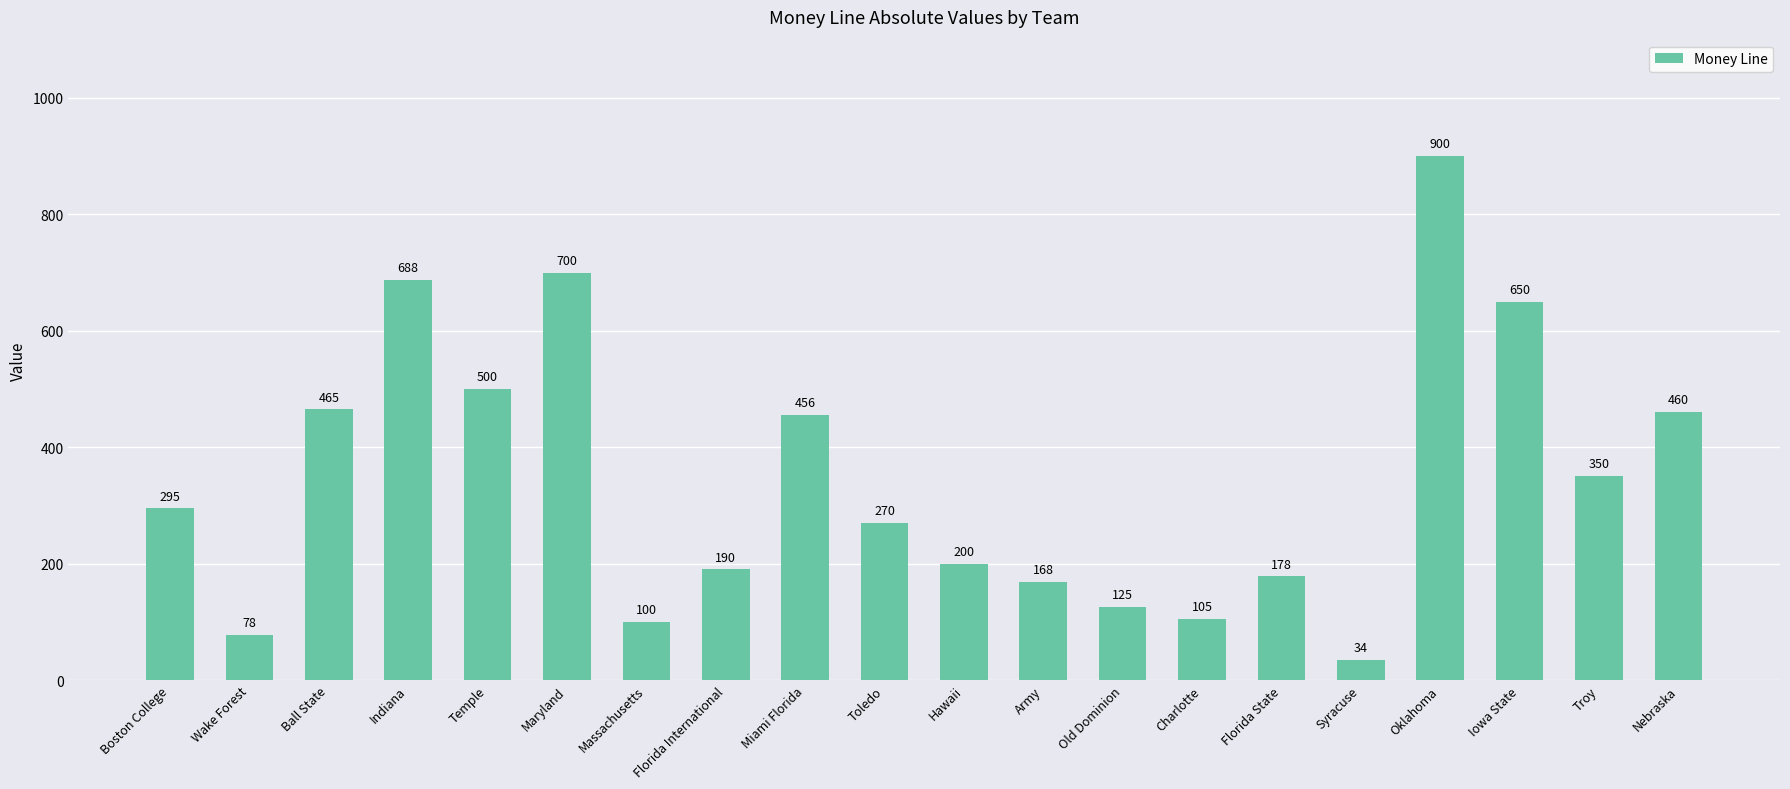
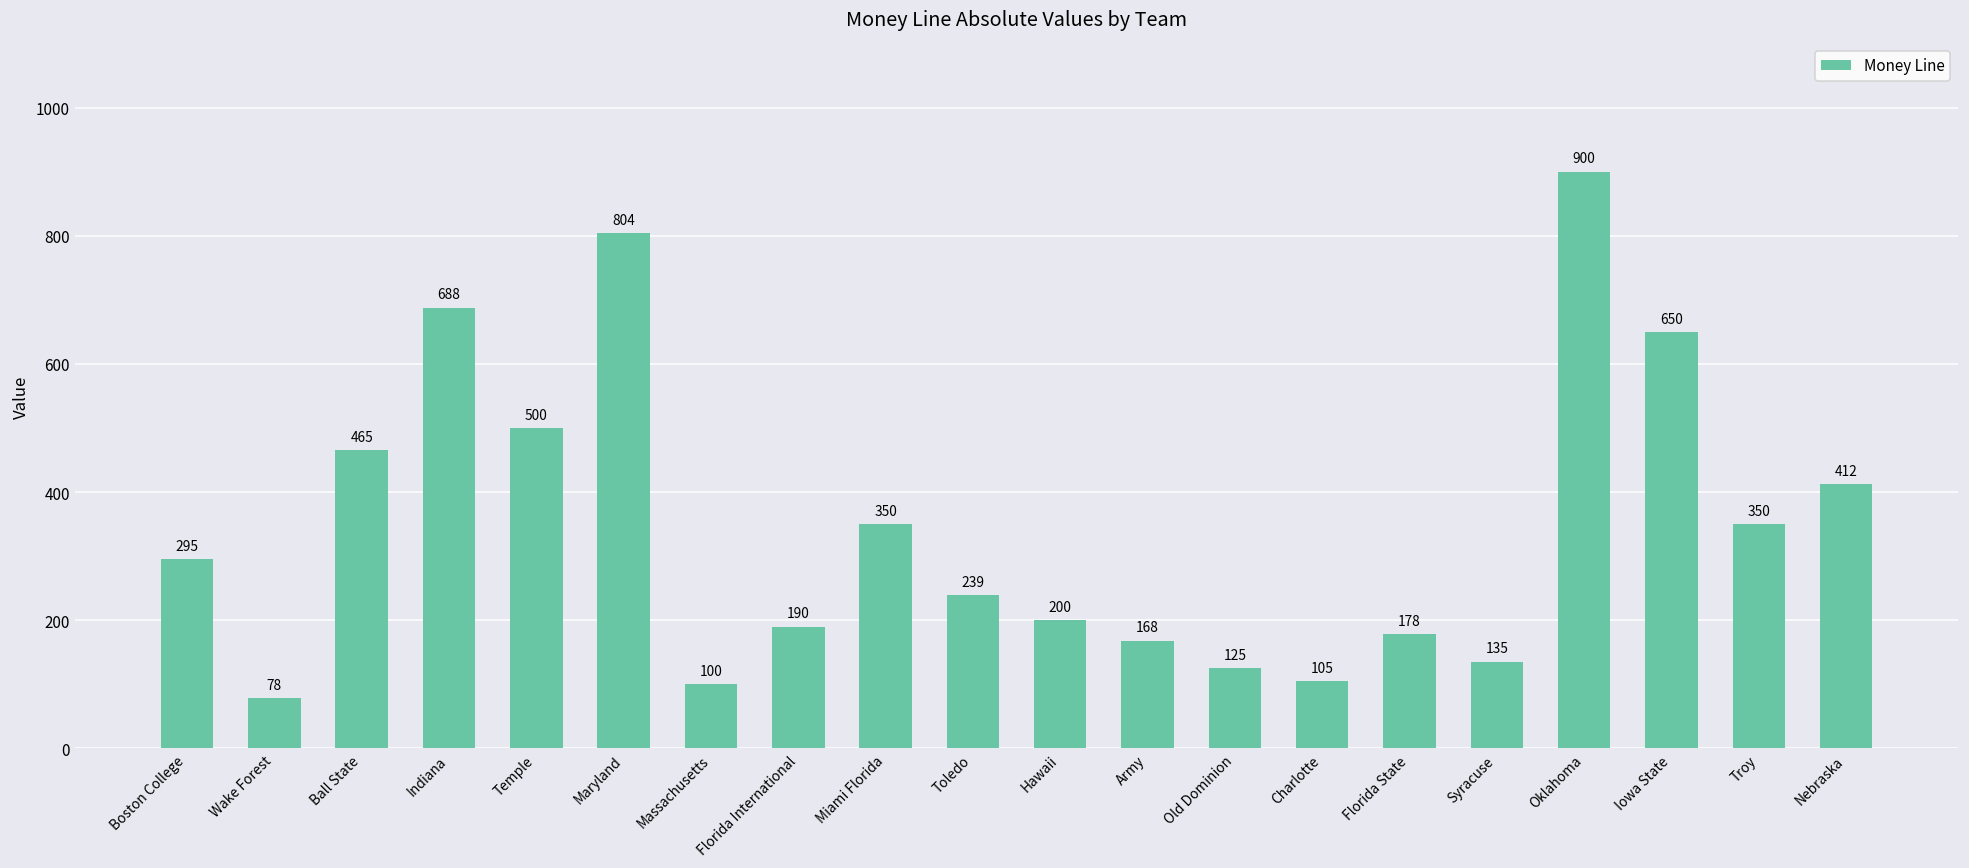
Maryland: 700 -> 804
Miami Florida: 456 -> 350
Toledo: 270 -> 239
Syracuse: 34 -> 135
Nebraska: 460 -> 412
